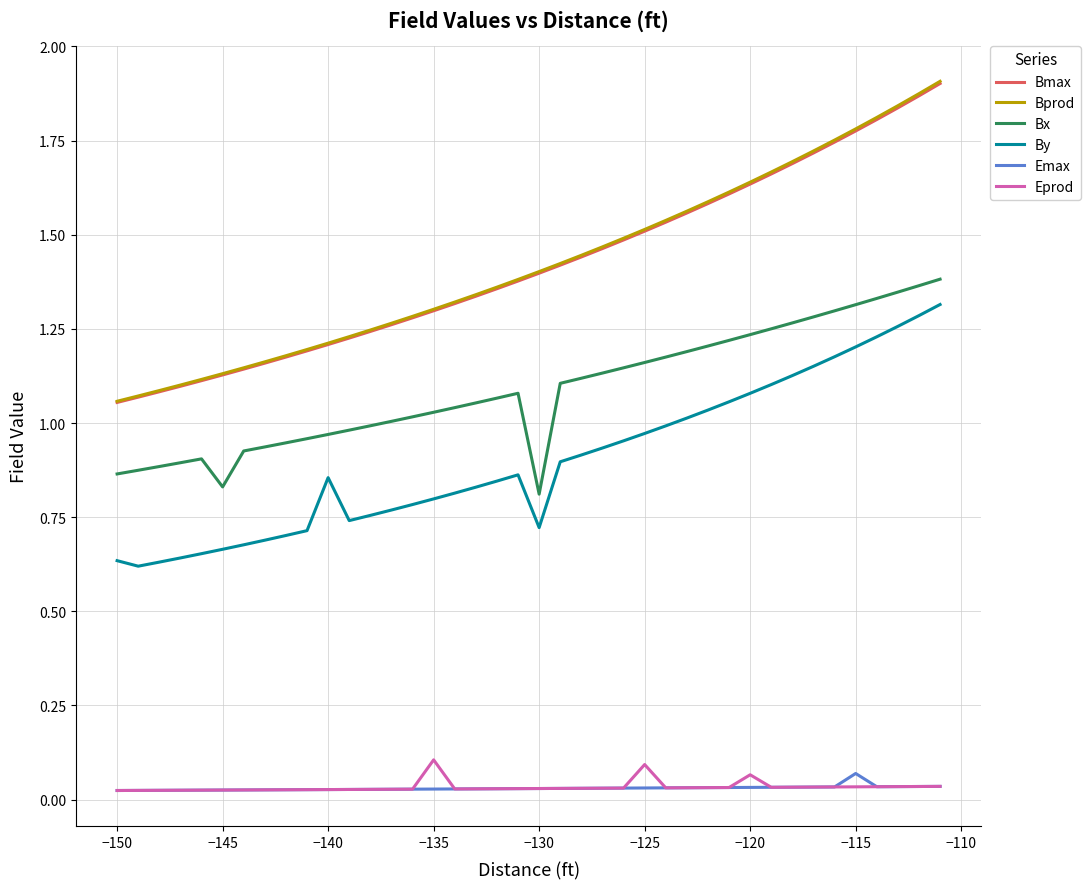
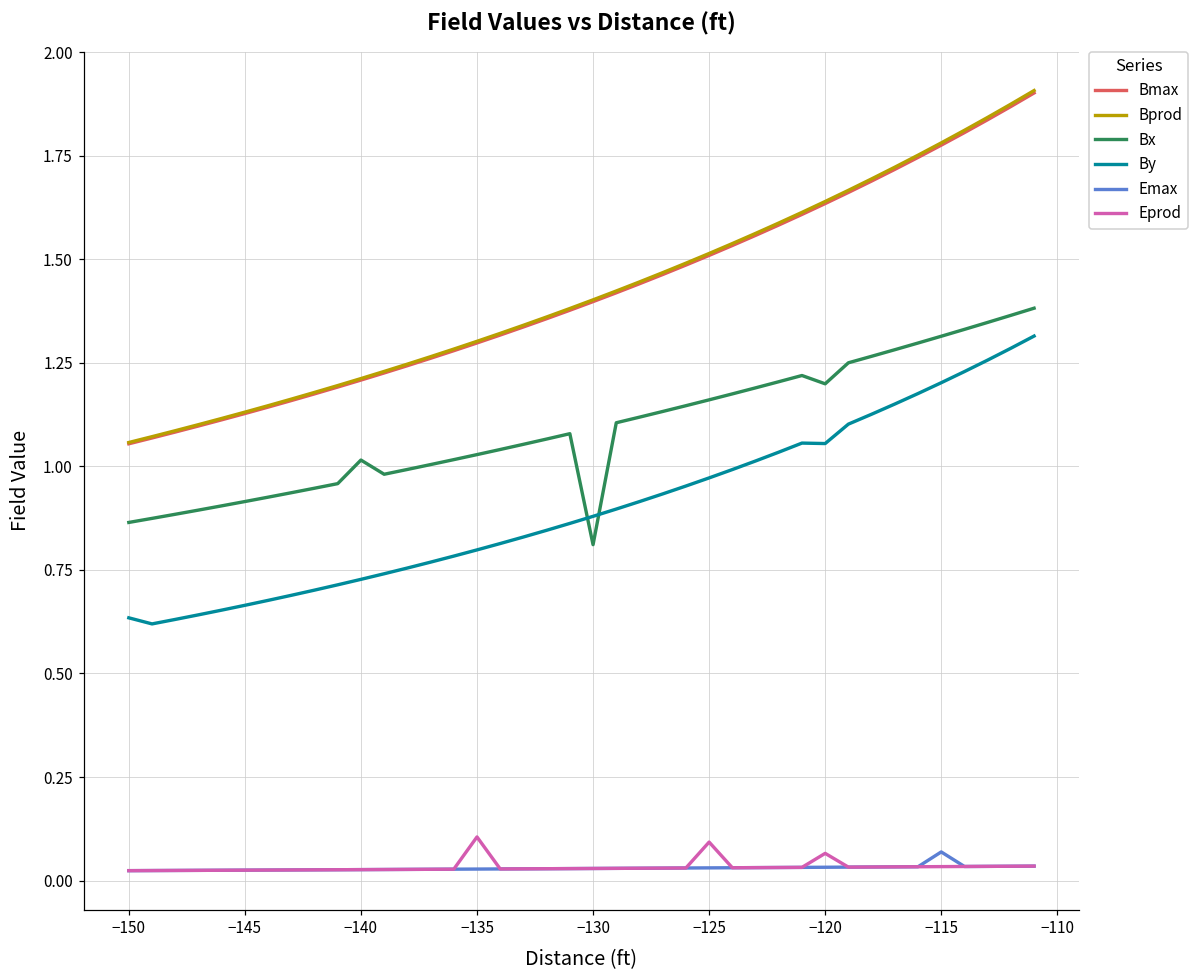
Bx, −145: 0.83 -> 0.92
Bx, −140: 0.97 -> 1.02
By, −140: 0.85 -> 0.73
By, −130: 0.72 -> 0.88
Bx, −120: 1.23 -> 1.20
By, −120: 1.08 -> 1.06
